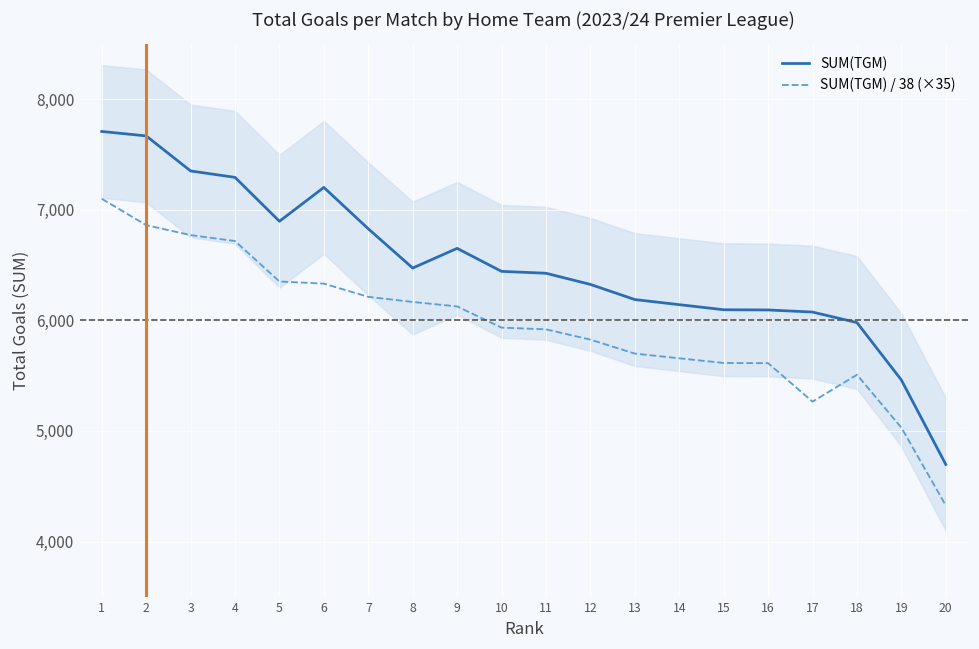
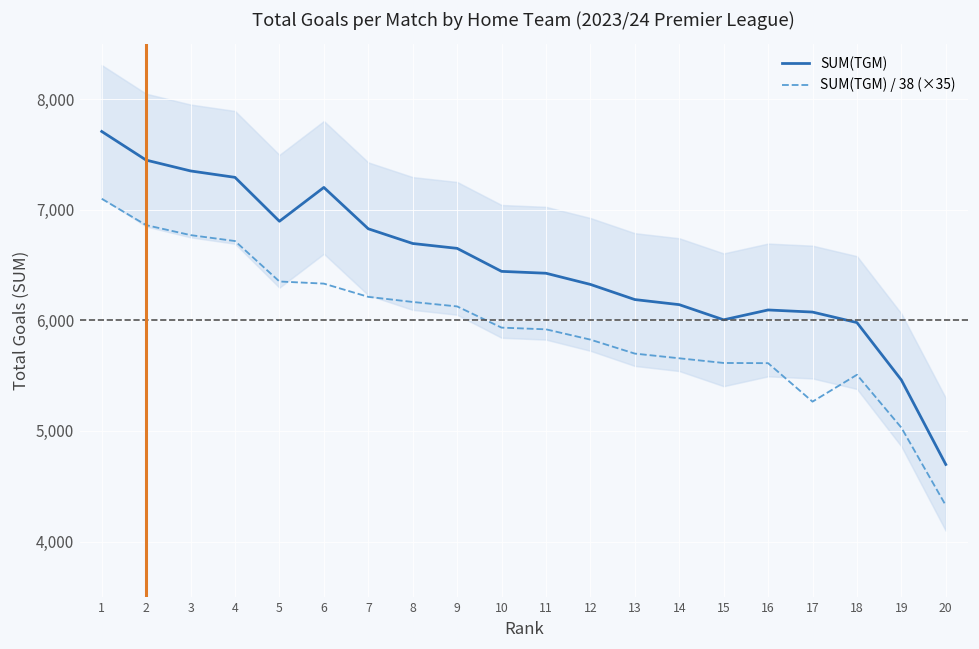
SUM(TGM), 2: 7,670 -> 7,450
SUM(TGM), 8: 6,470 -> 6,700
SUM(TGM), 15: 6,100 -> 6,010
